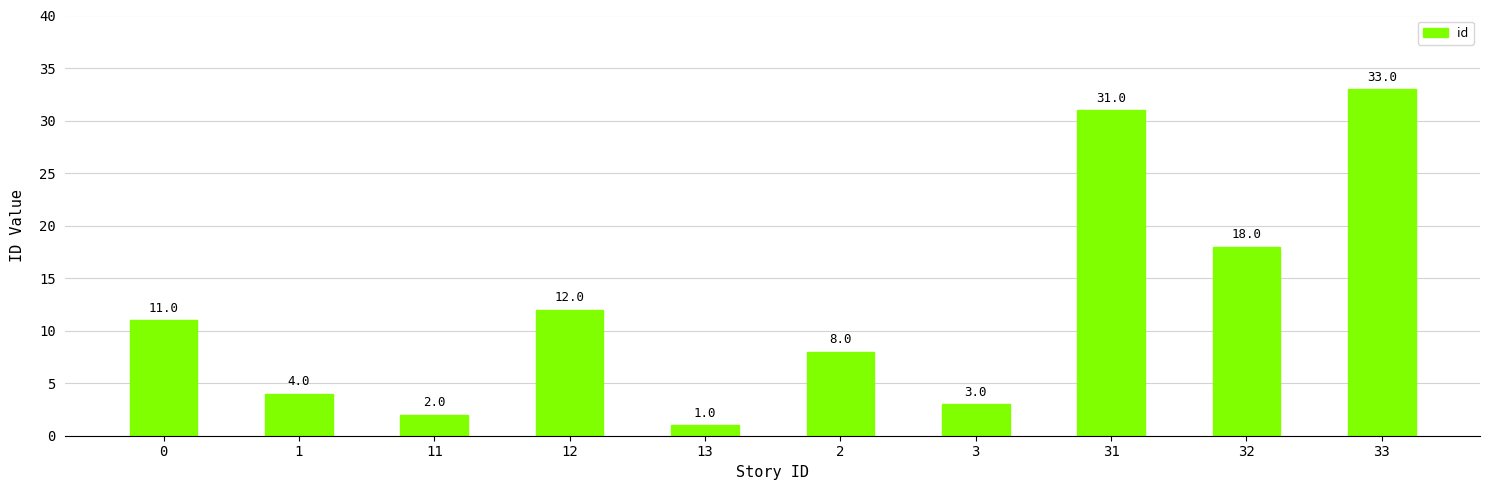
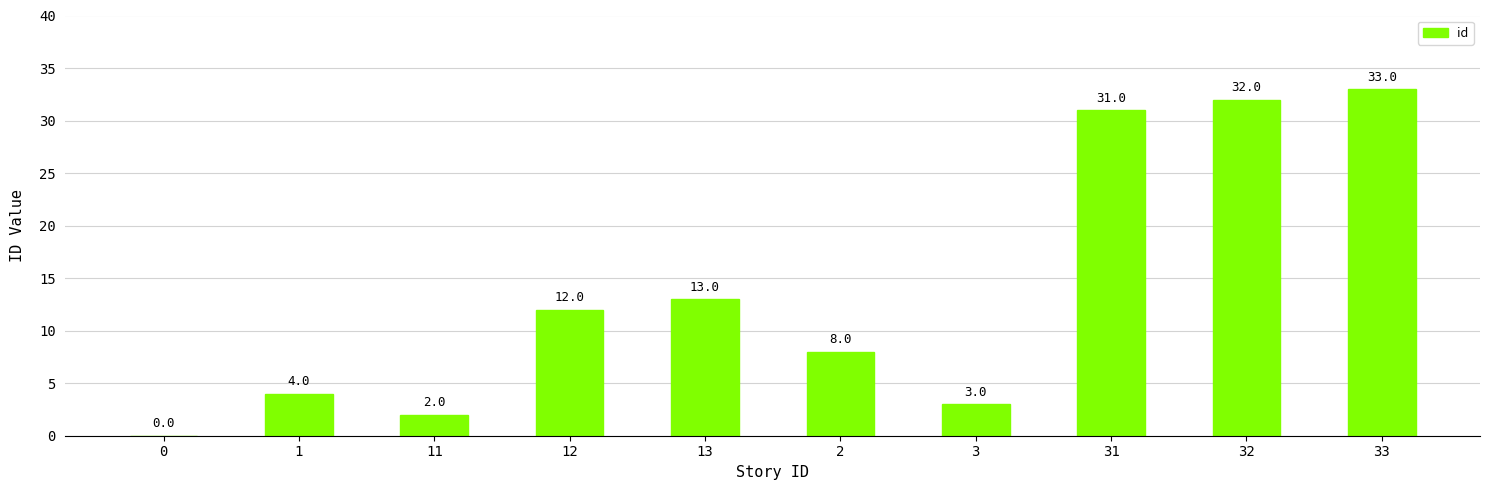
0: 11.0 -> 0.0
13: 1.0 -> 13.0
32: 18.0 -> 32.0
